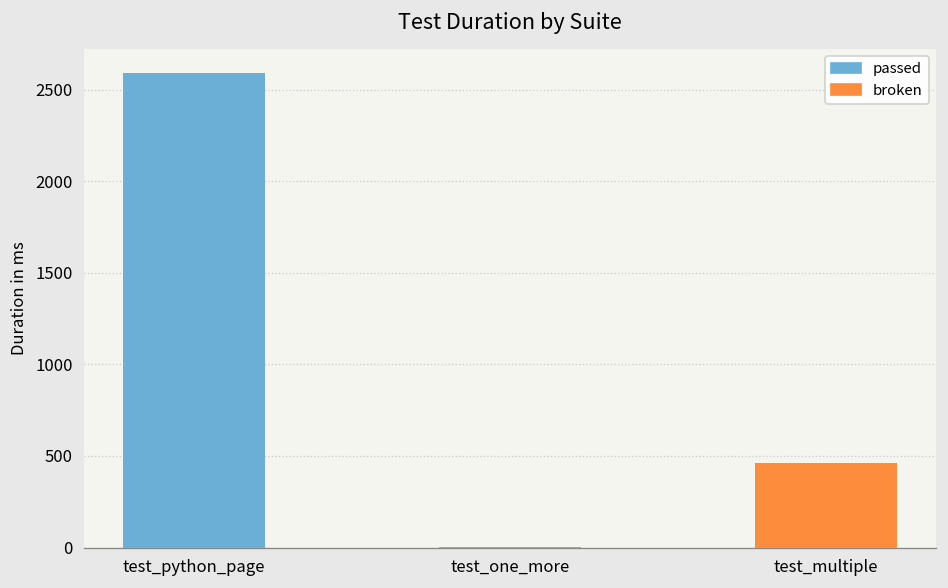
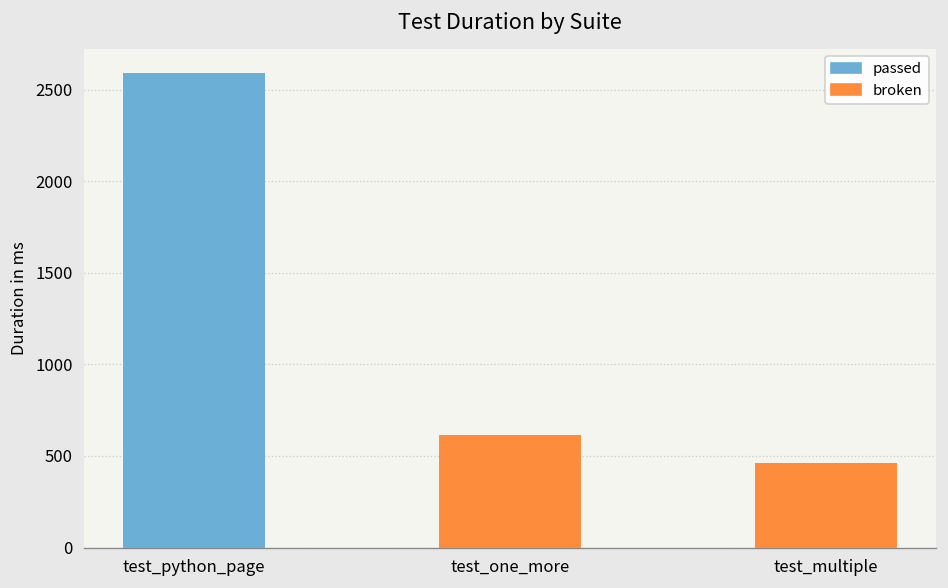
test_one_more: 10 -> 620
